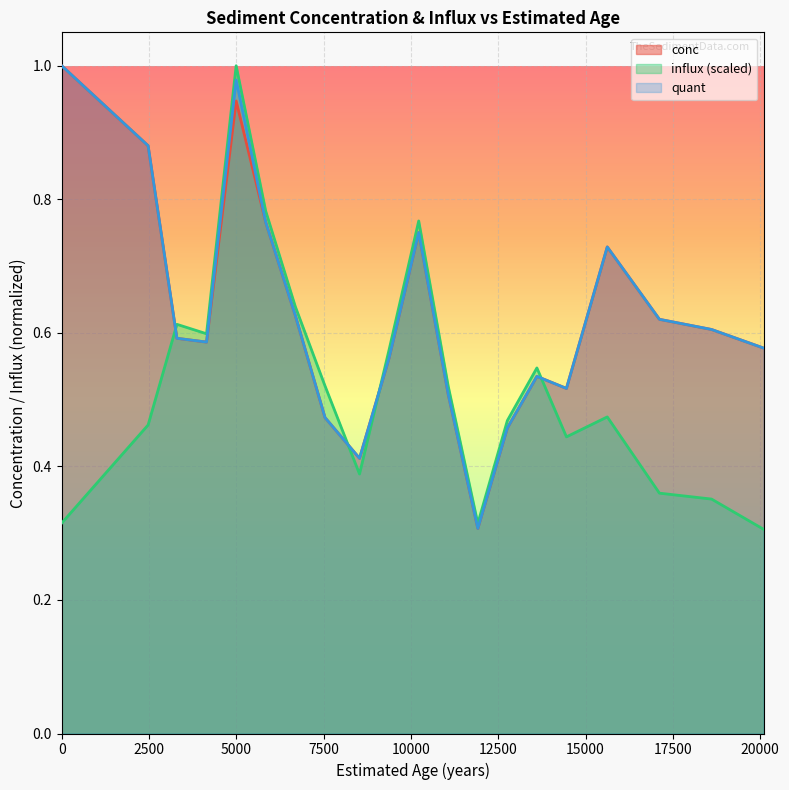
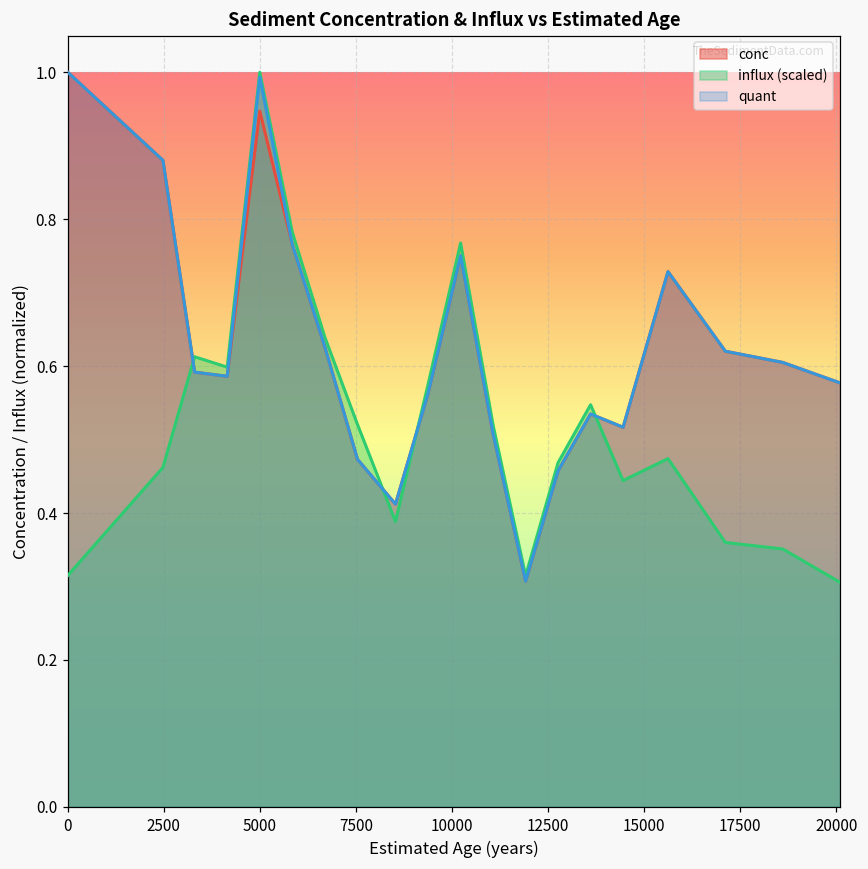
quant, 5000: 0.98 -> 0.99
